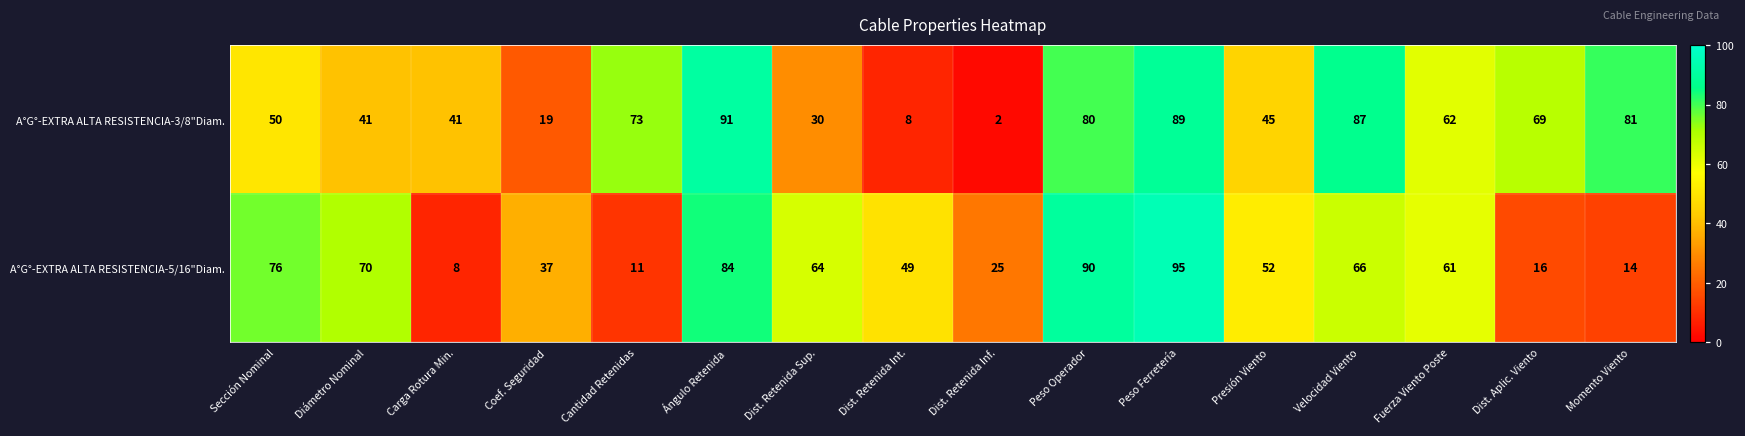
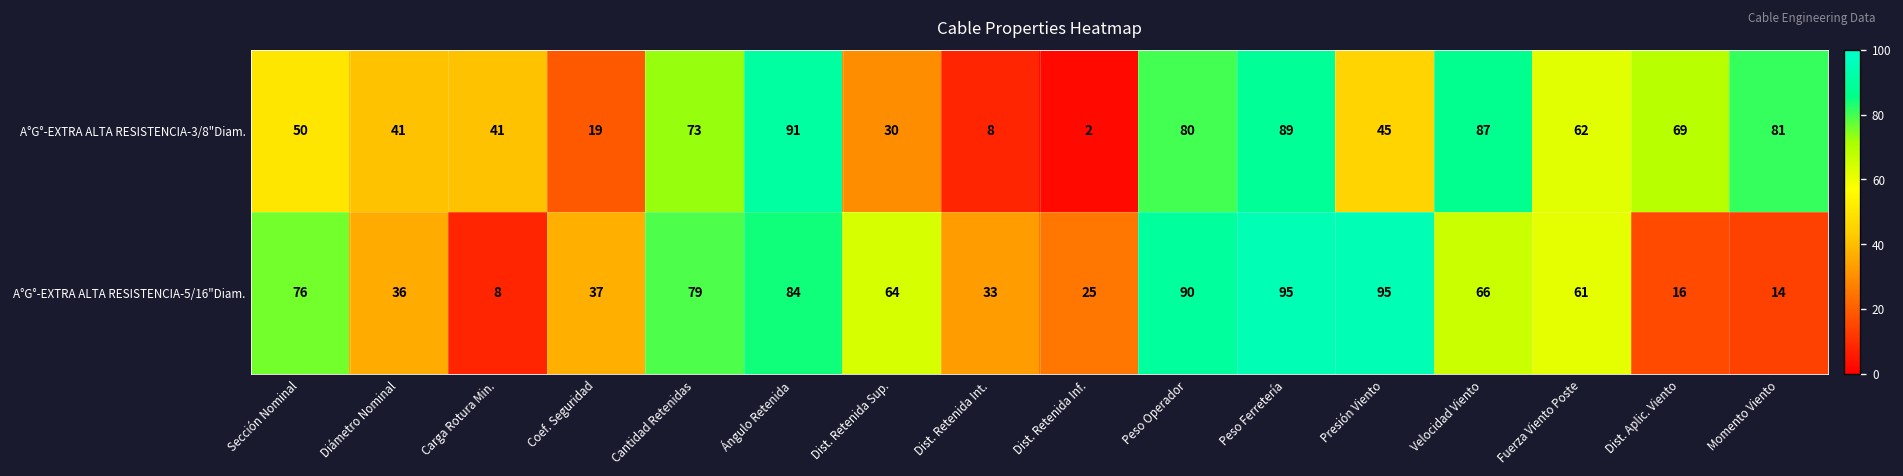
A°G°-EXTRA ALTA RESISTENCIA-5/16"Diam., Diámetro Nominal: 70 -> 36
A°G°-EXTRA ALTA RESISTENCIA-5/16"Diam., Cantidad Retenidas: 11 -> 79
A°G°-EXTRA ALTA RESISTENCIA-5/16"Diam., Dist. Retenida Int.: 49 -> 33
A°G°-EXTRA ALTA RESISTENCIA-5/16"Diam., Presión Viento: 52 -> 95
